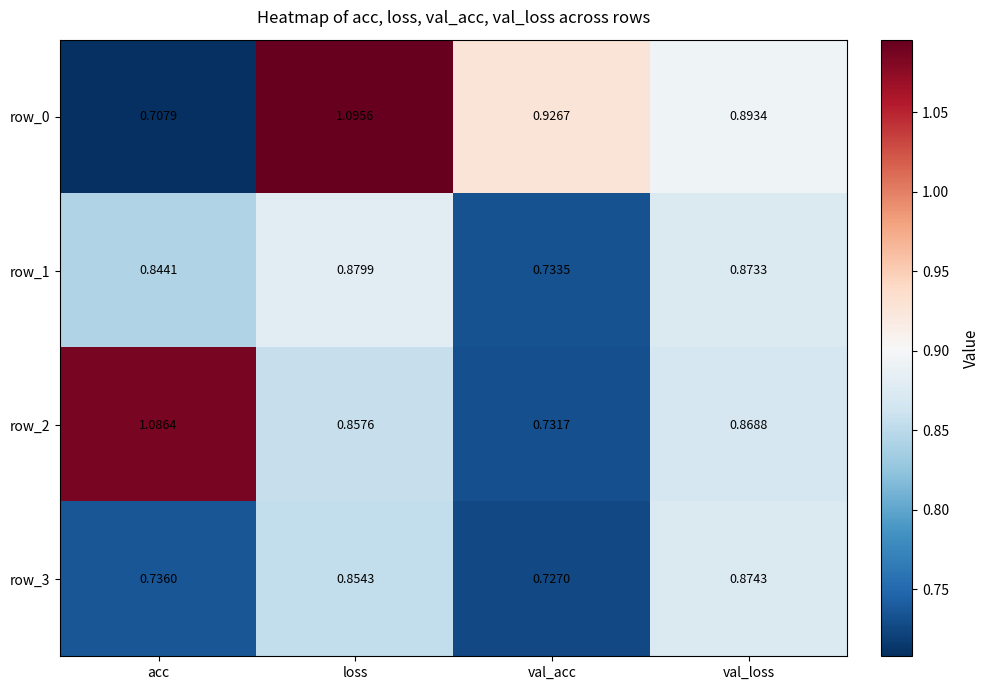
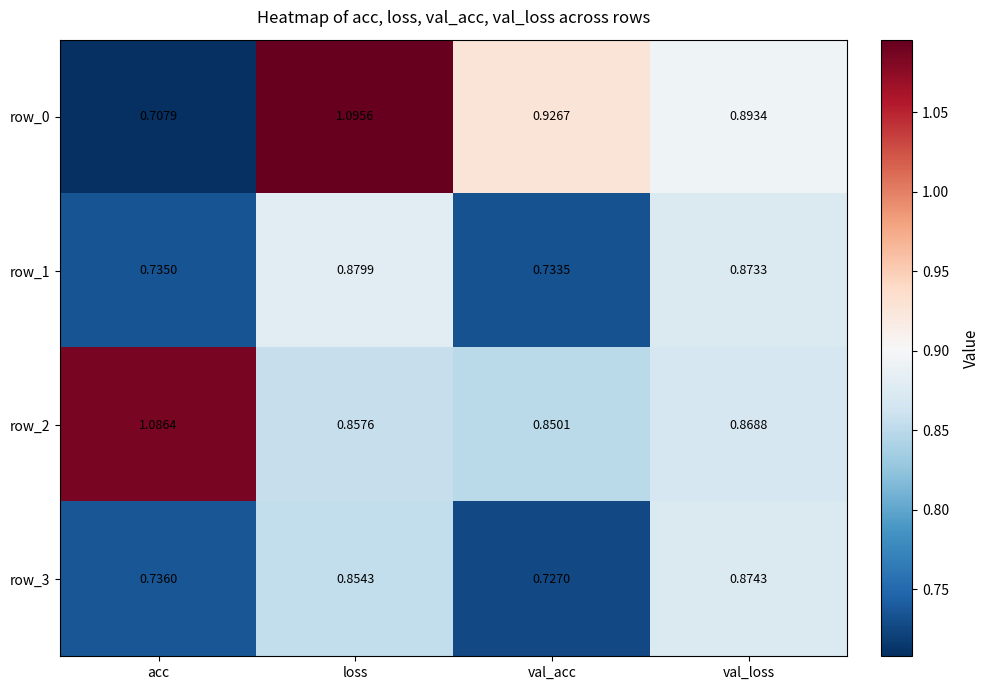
row_1, acc: 0.8441 -> 0.7350
row_2, val_acc: 0.7317 -> 0.8501
